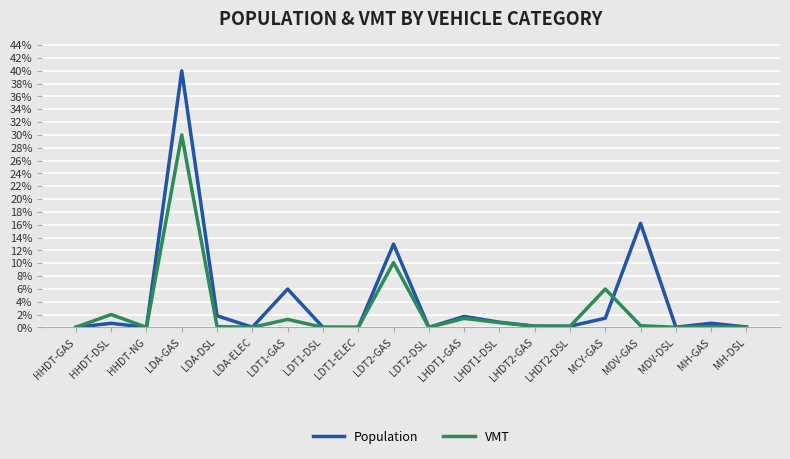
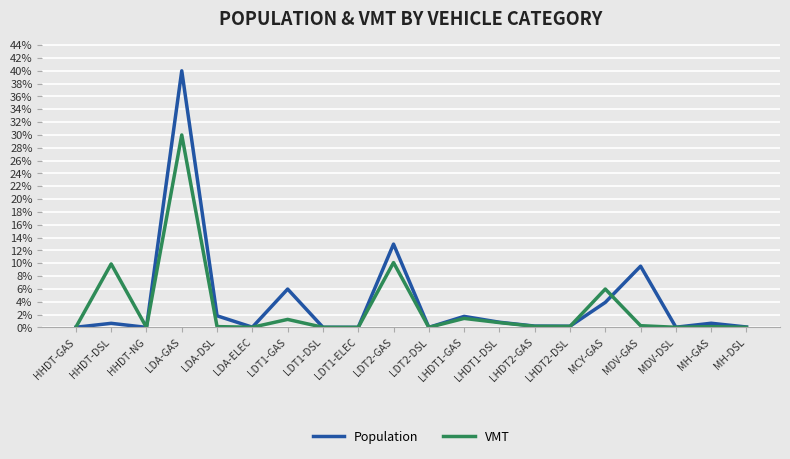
VMT, HHDT-DSL: 2% -> 10%
Population, MCY-GAS: 1% -> 4%
Population, MDV-GAS: 16% -> 10%
